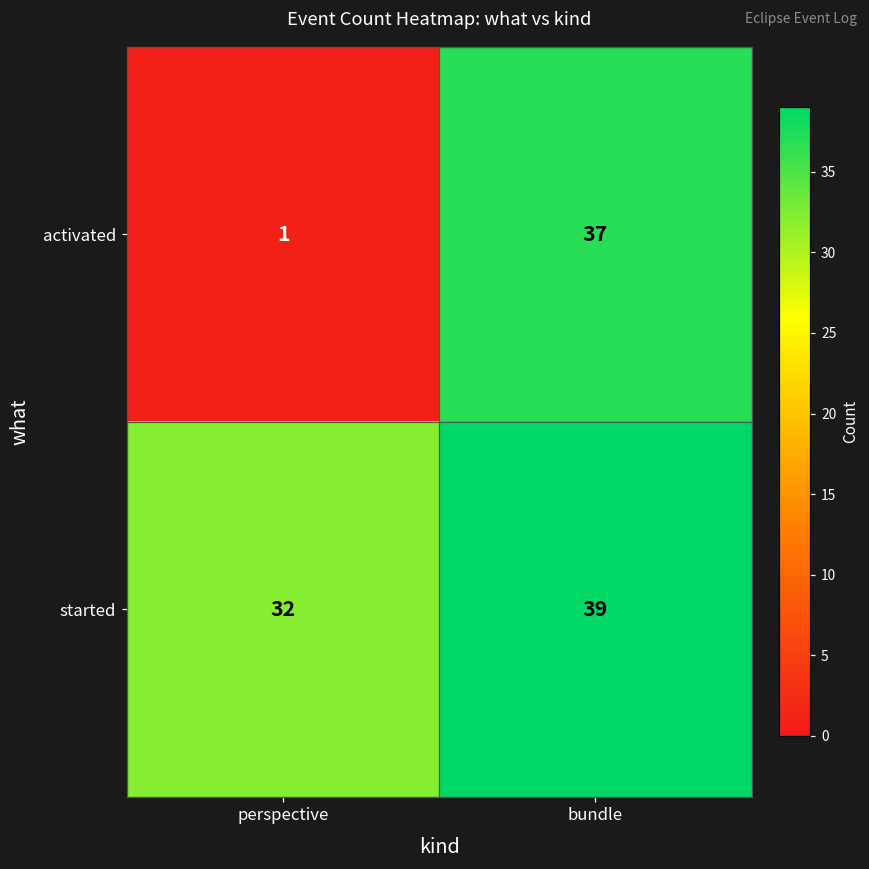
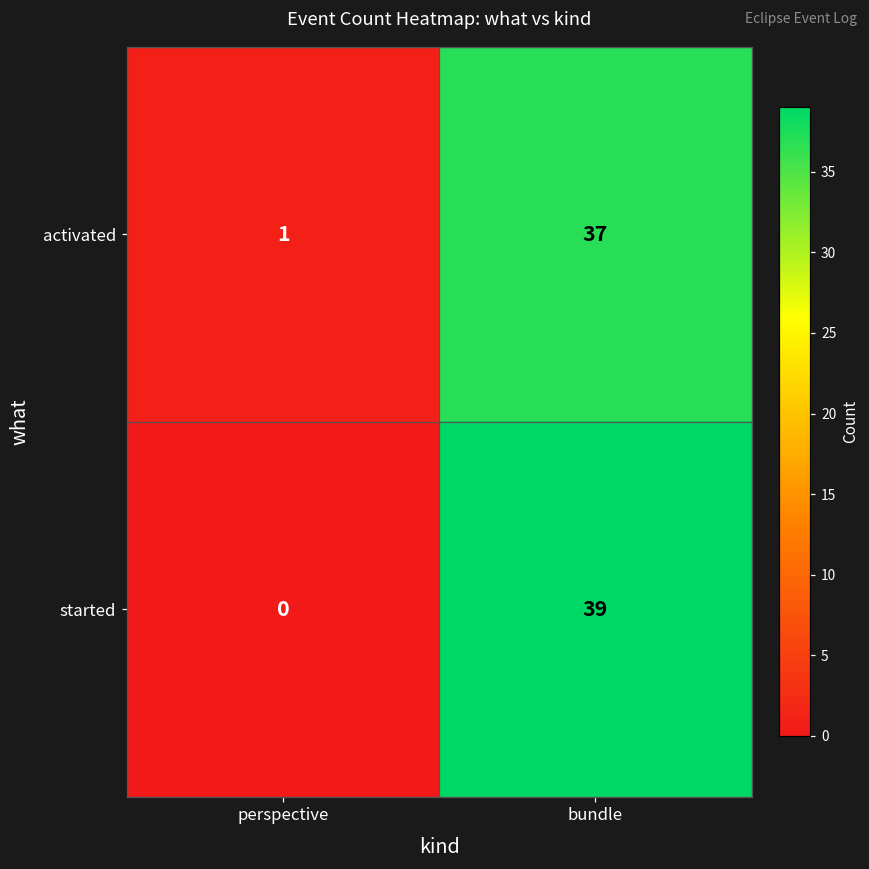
started, perspective: 32 -> 0
